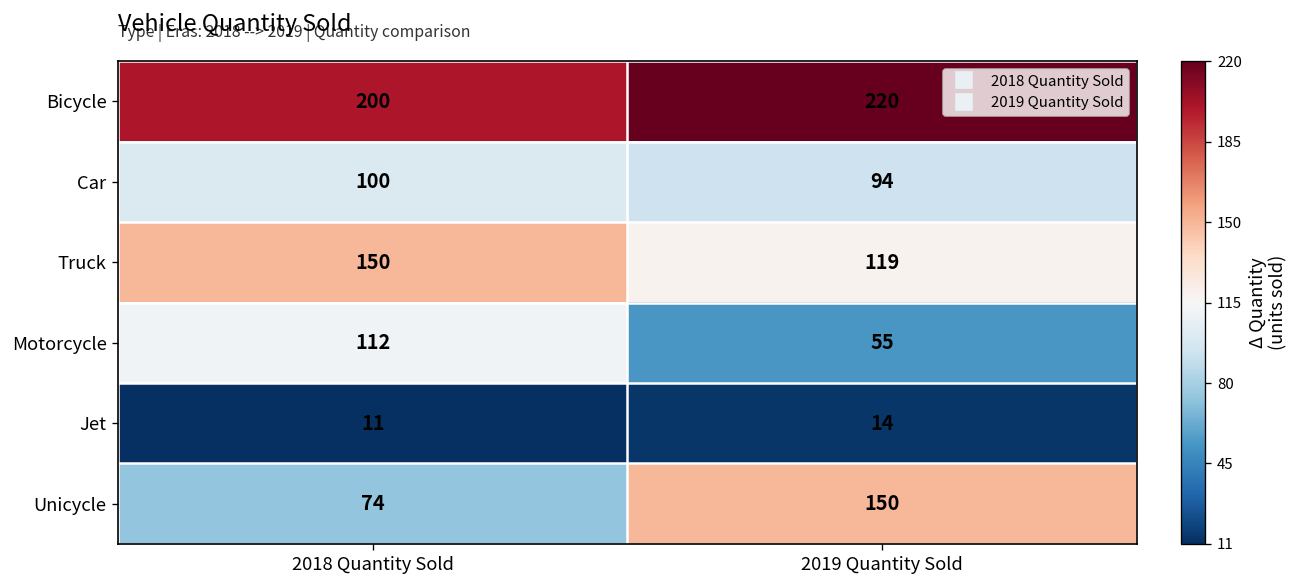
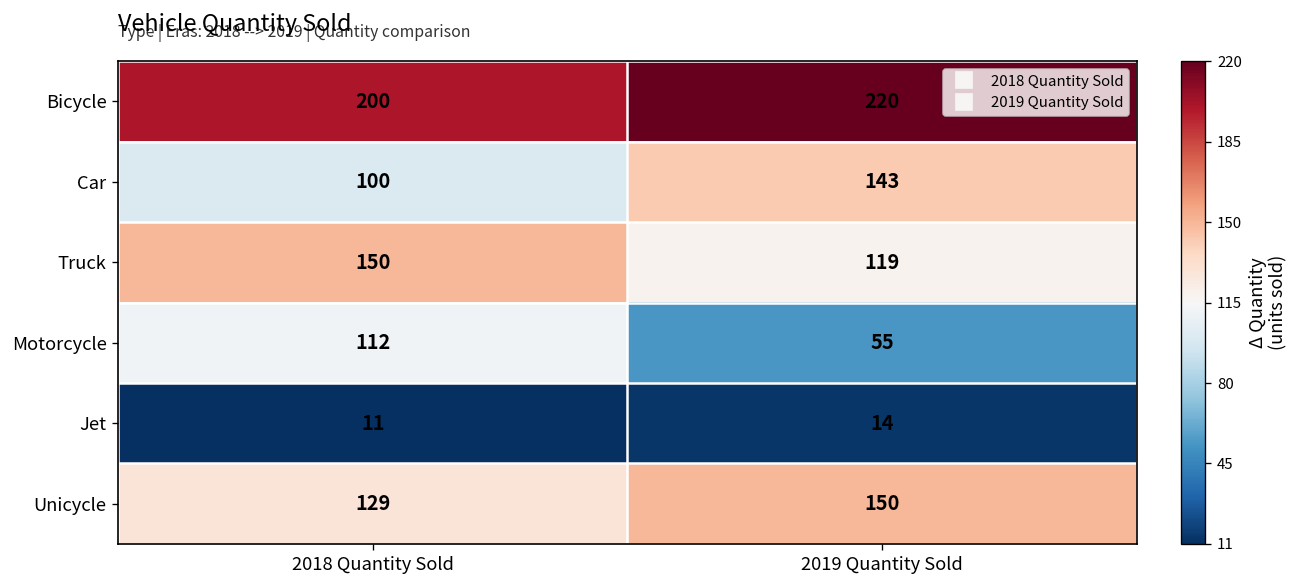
Car, 2019 Quantity Sold: 94 -> 143
Unicycle, 2018 Quantity Sold: 74 -> 129
